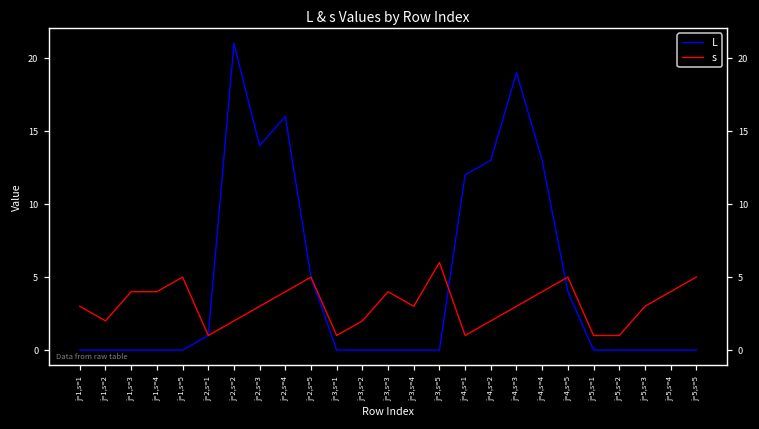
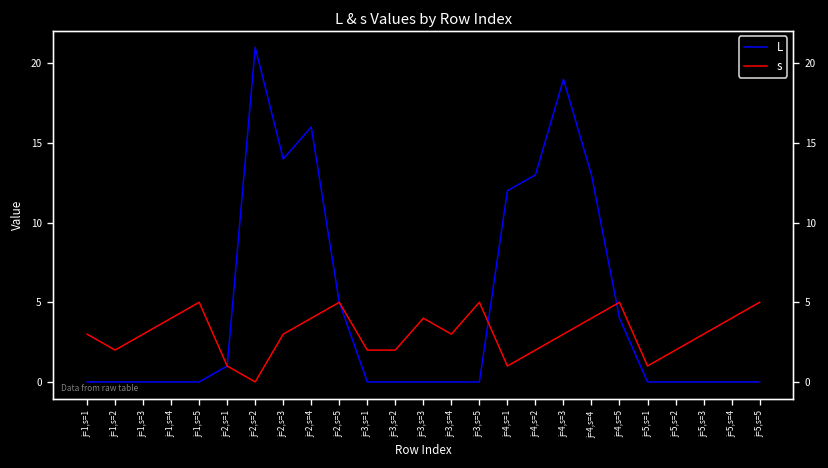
s, j=1,s=3: 4 -> 3
s, j=2,s=2: 2 -> 0
s, j=3,s=1: 1 -> 2
s, j=3,s=5: 6 -> 5
s, j=5,s=2: 1 -> 2
